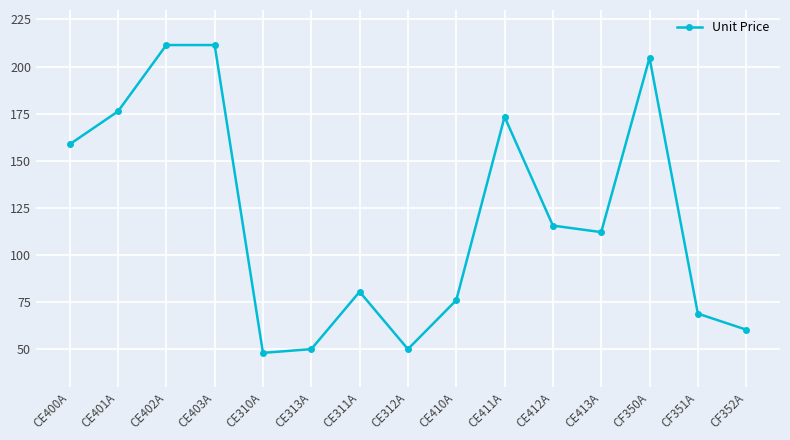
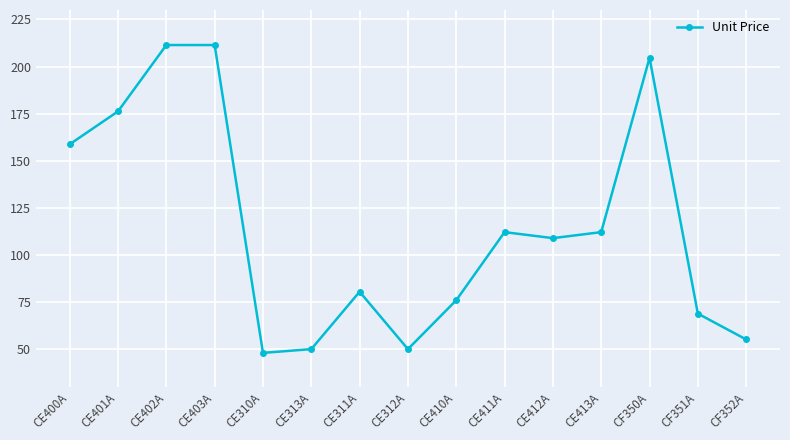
CE411A: 173 -> 112
CE412A: 116 -> 109
CF352A: 60 -> 55
